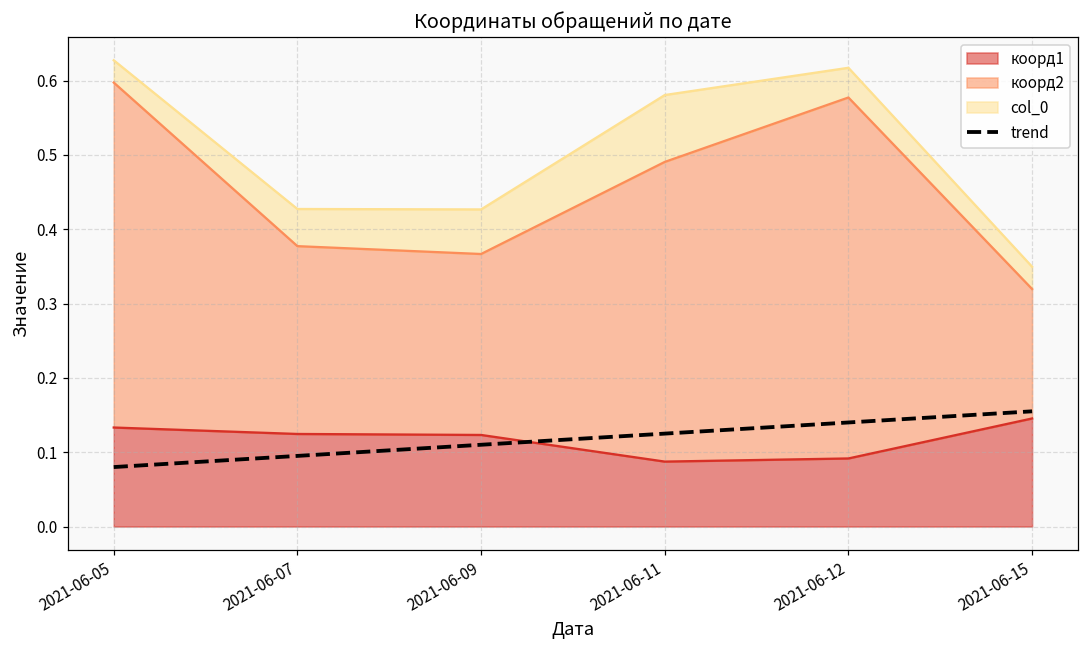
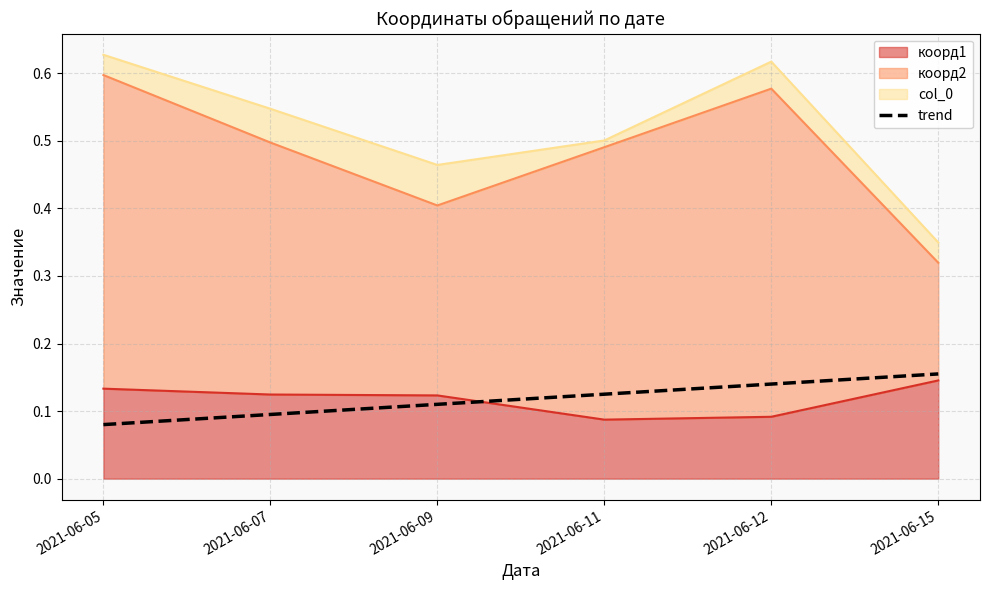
коорд2, 2021-06-07: 0.25 -> 0.37
коорд2, 2021-06-09: 0.24 -> 0.28
col_0, 2021-06-11: 0.09 -> 0.01
